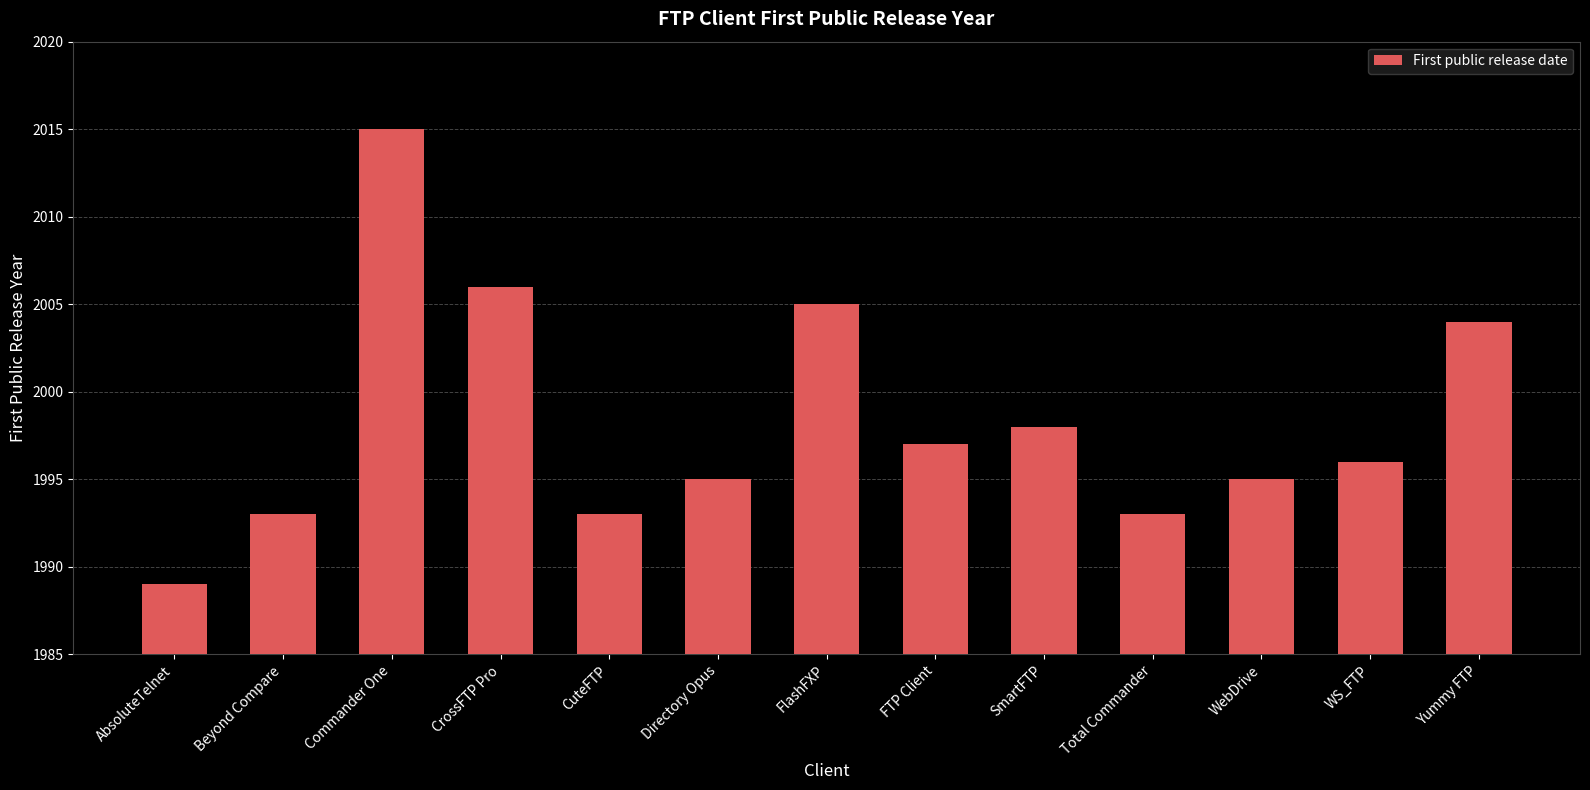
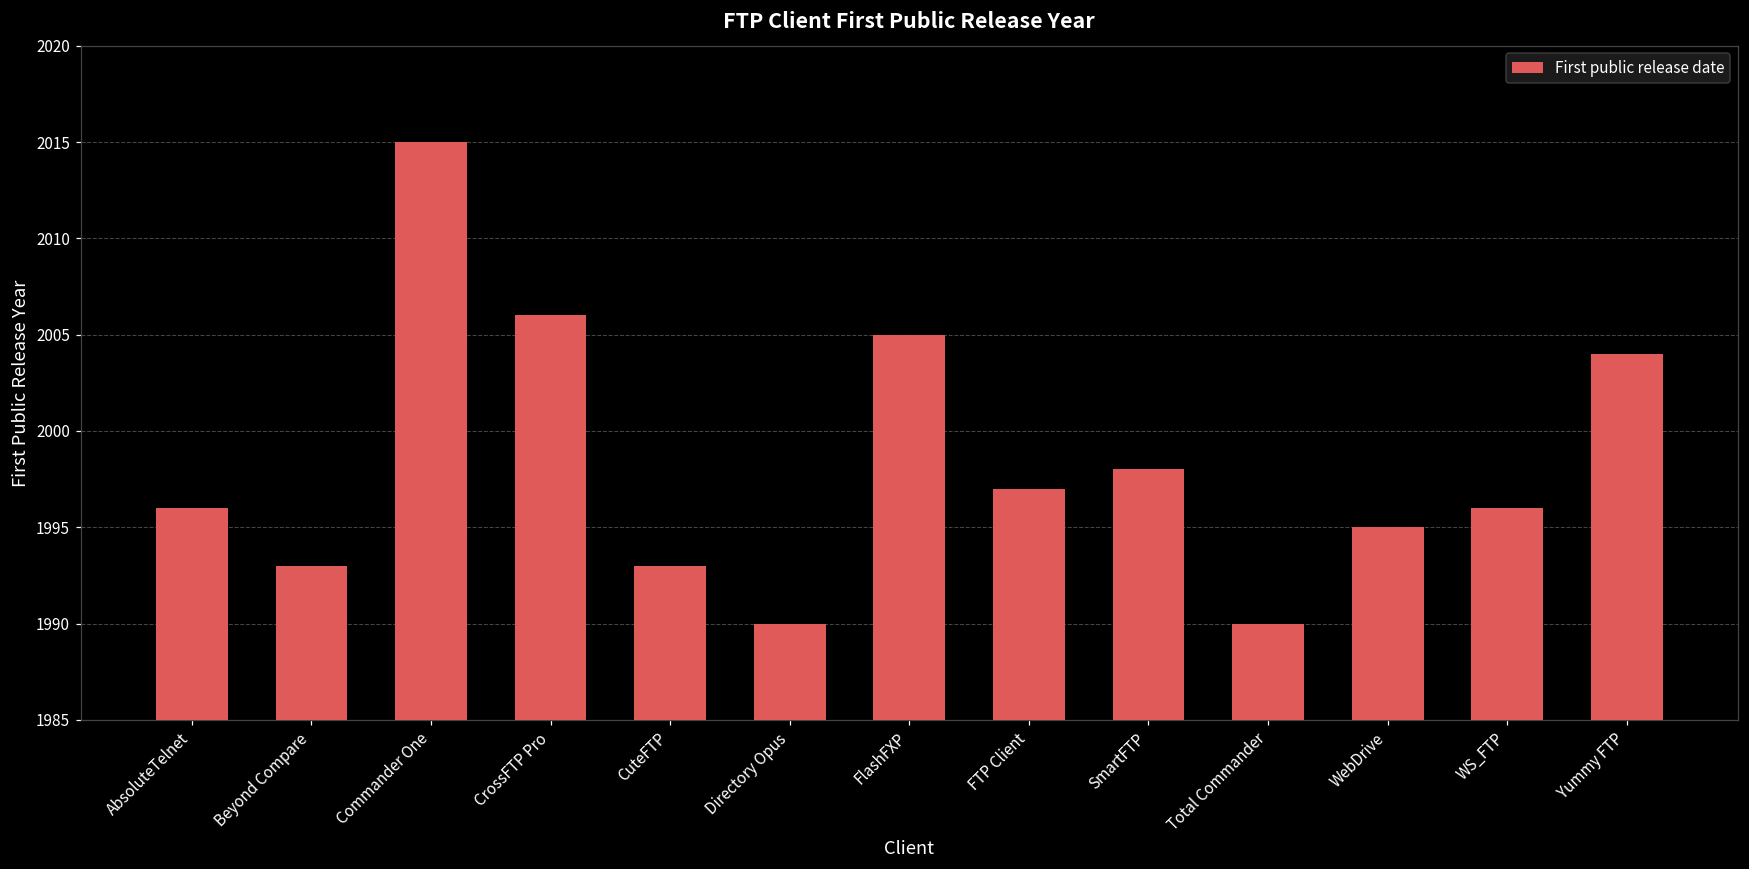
AbsoluteTelnet: 1989 -> 1996
Directory Opus: 1995 -> 1990
Total Commander: 1993 -> 1990
